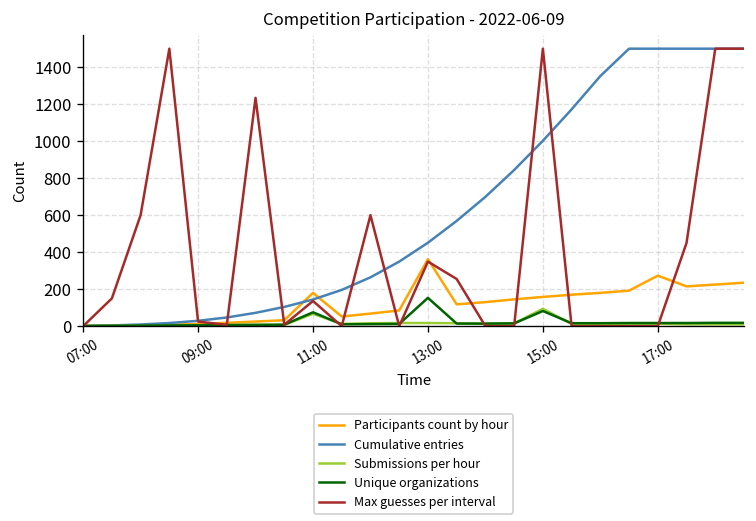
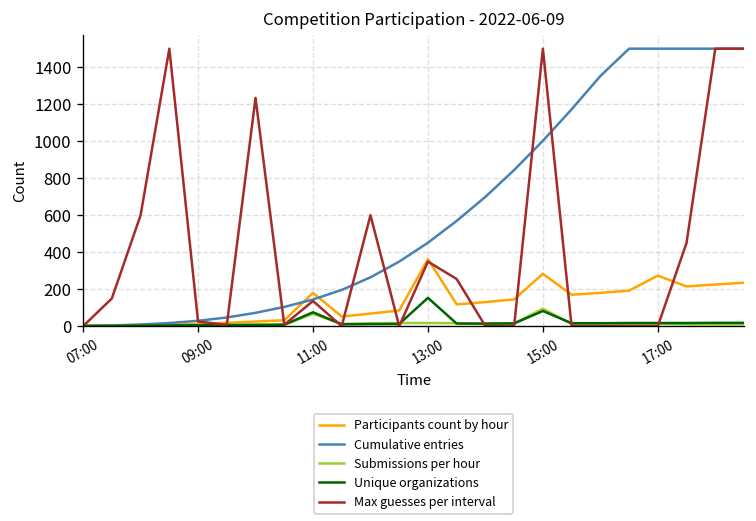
Participants count by hour, 15:00: 160 -> 280
